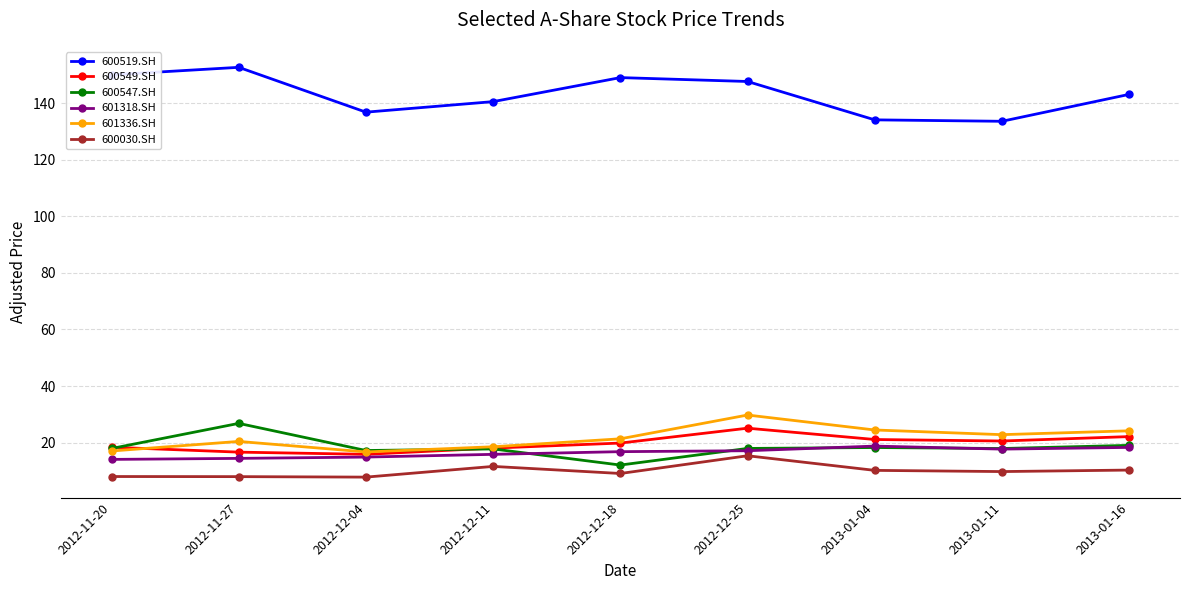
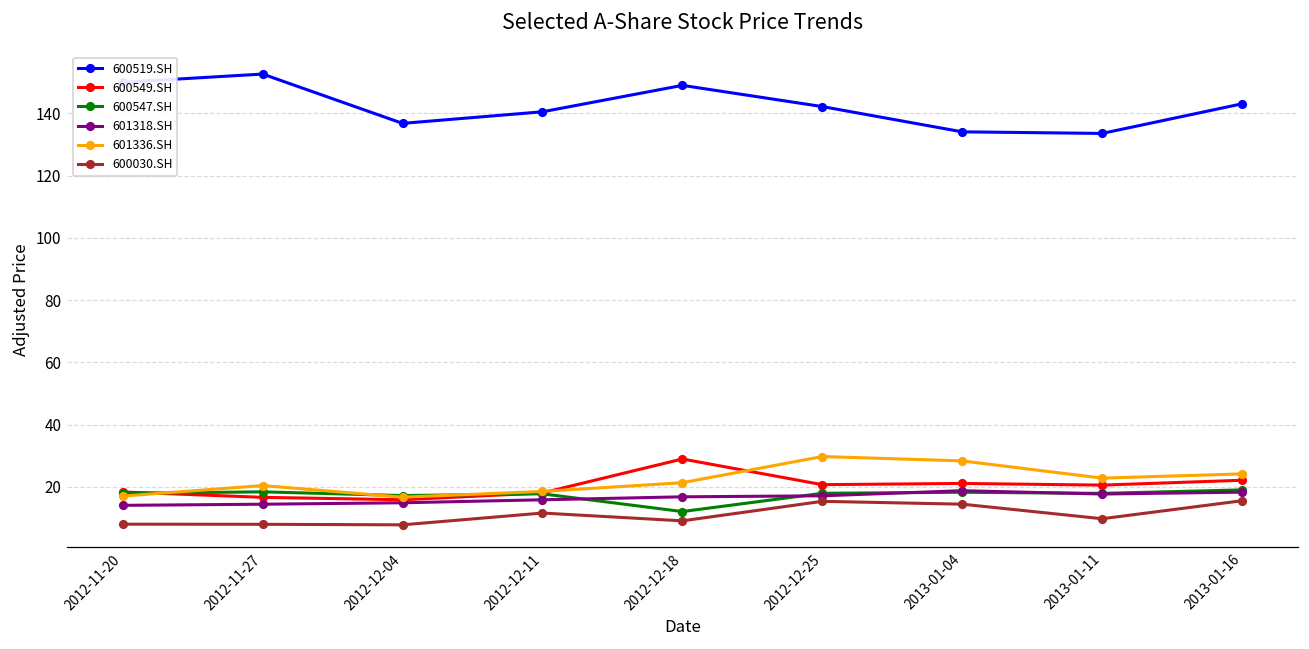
600547.SH, 2012-11-27: 27 -> 18
600549.SH, 2012-12-18: 20 -> 29
600519.SH, 2012-12-25: 148 -> 142
600549.SH, 2012-12-25: 25 -> 21
601336.SH, 2013-01-04: 24 -> 28
600030.SH, 2013-01-04: 10 -> 14
600030.SH, 2013-01-16: 10 -> 16
